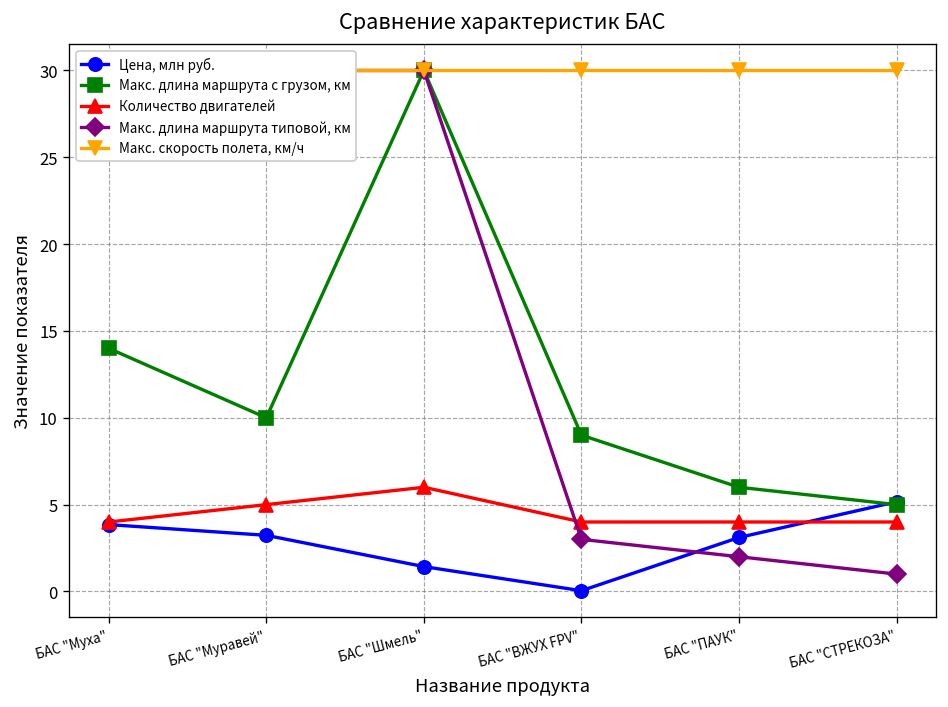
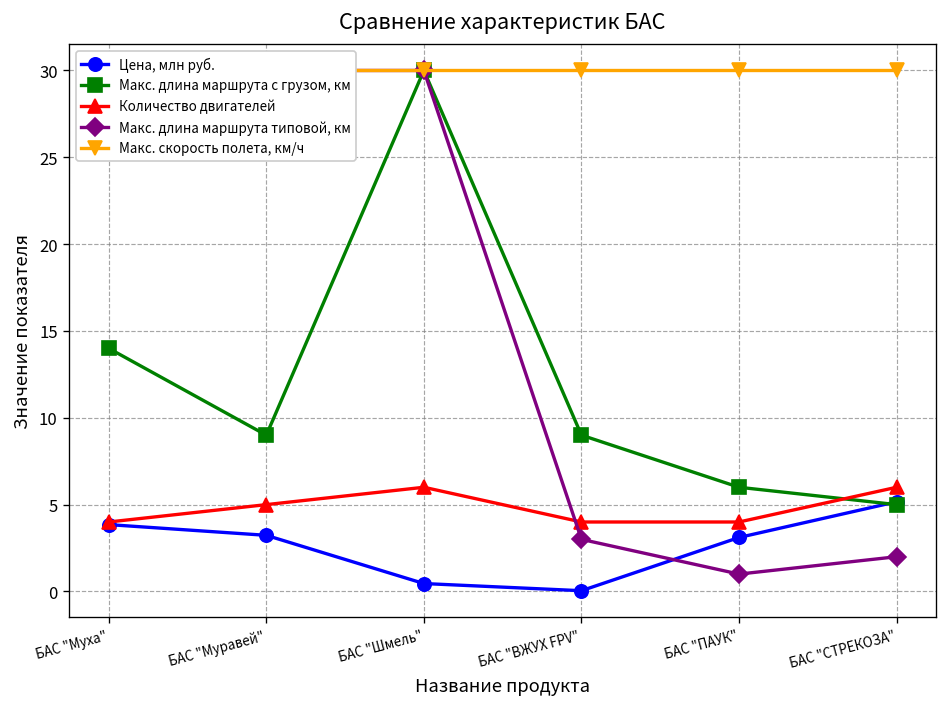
Макс. длина маршрута с грузом, км, БАС "Муравей": 10 -> 9
Цена, млн руб., БАС "Шмель": 1.4 -> 0.5
Макс. длина маршрута типовой, км, БАС "ПАУК": 2 -> 1
Количество двигателей, БАС "СТРЕКОЗА": 4 -> 6
Макс. длина маршрута типовой, км, БАС "СТРЕКОЗА": 1 -> 2
